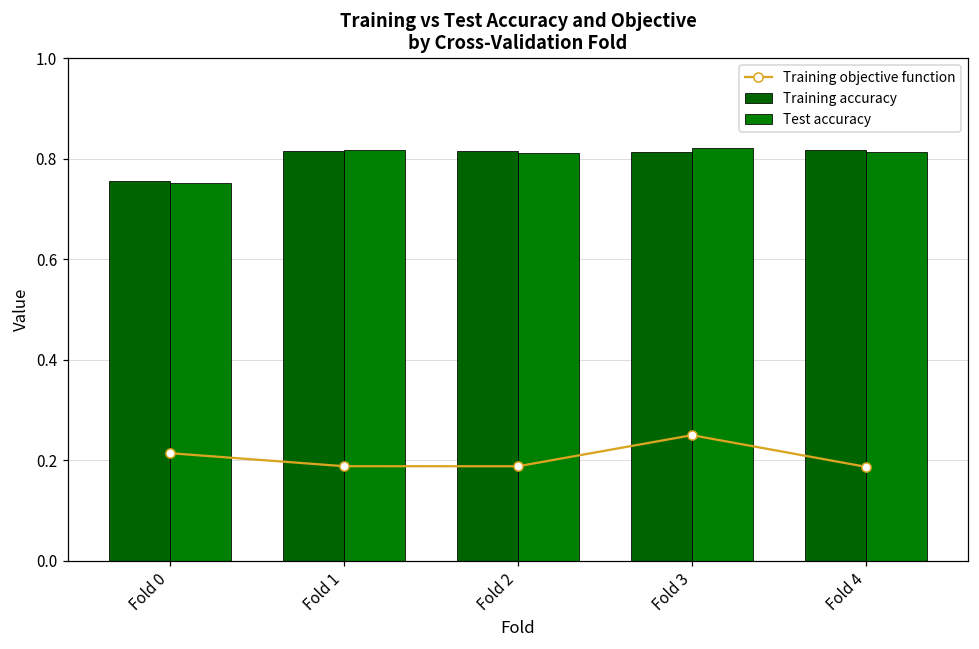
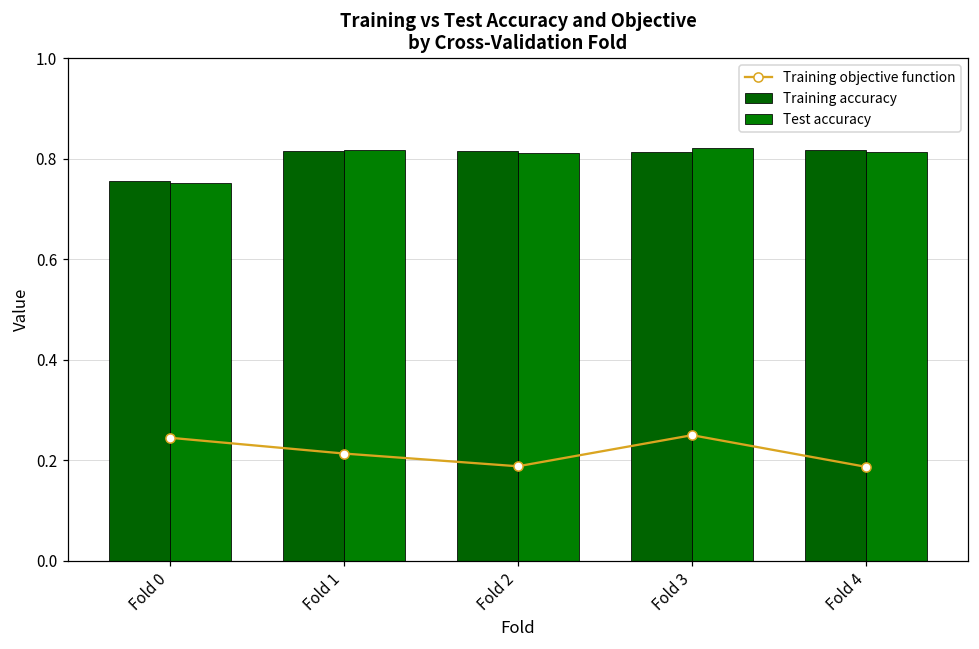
Training objective function, Fold 0: 0.21 -> 0.25
Training objective function, Fold 1: 0.19 -> 0.21
